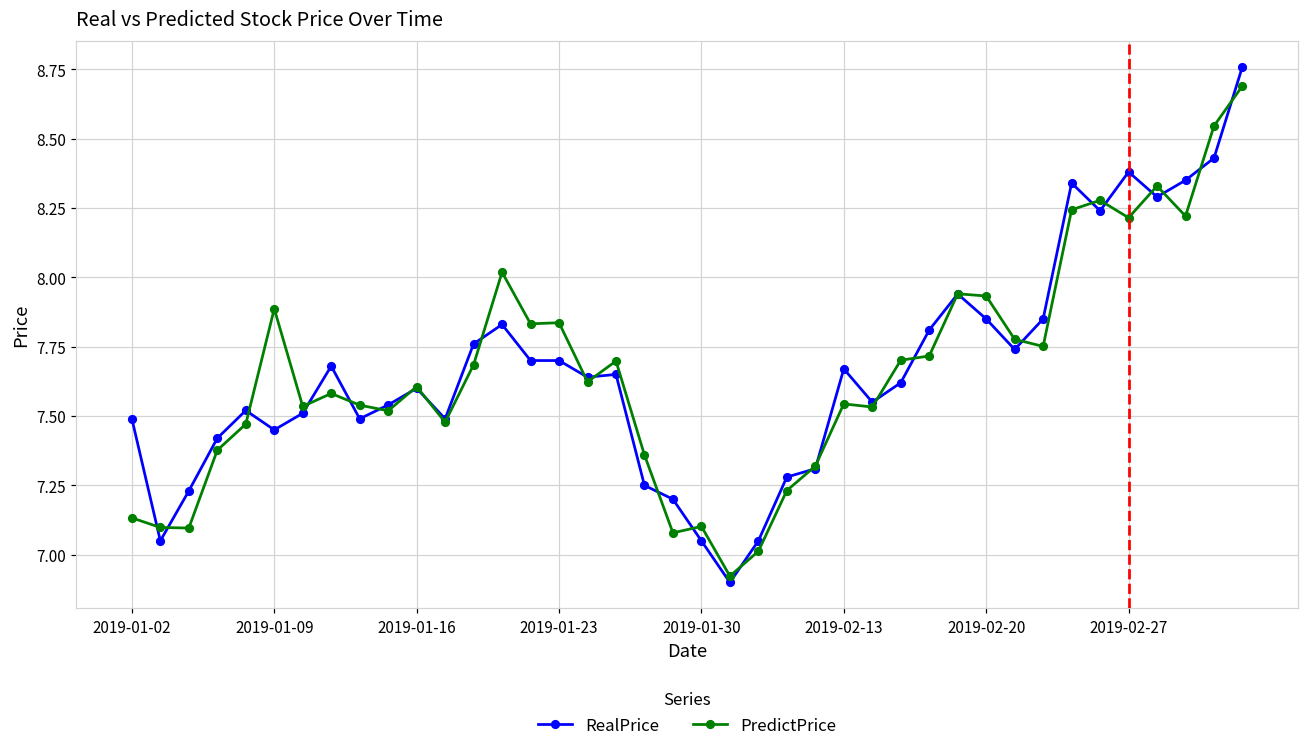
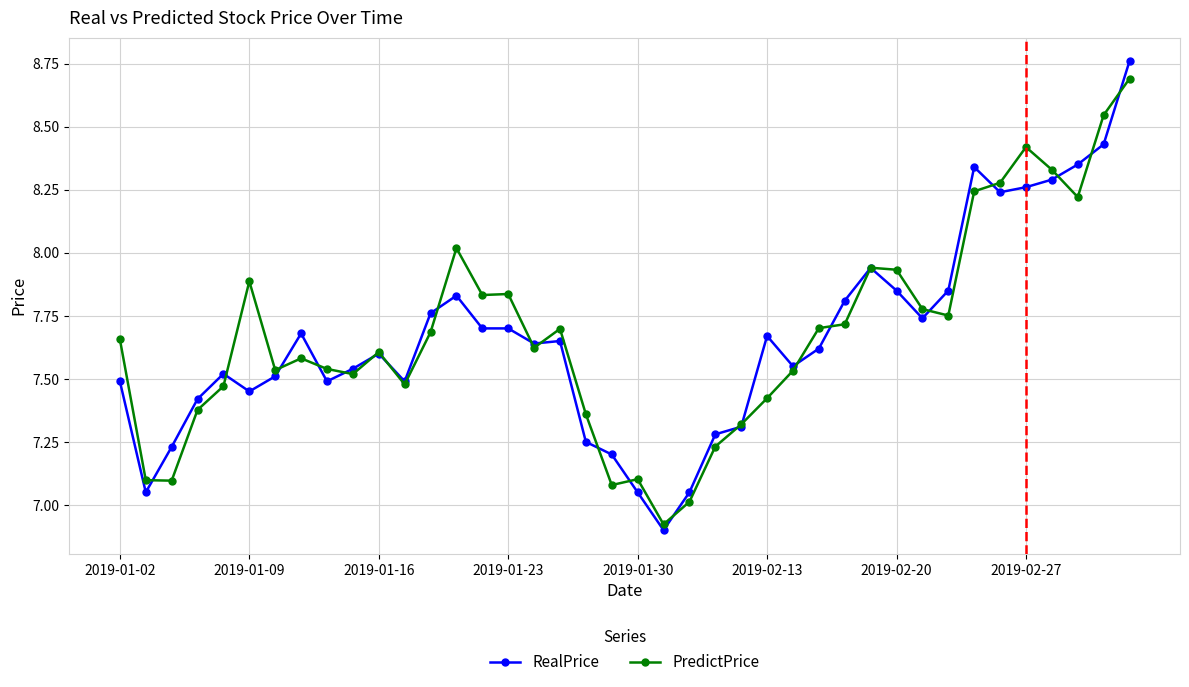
PredictPrice, 2019-01-02: 7.13 -> 7.66
PredictPrice, 2019-02-13: 7.54 -> 7.42
RealPrice, 2019-02-27: 8.38 -> 8.26
PredictPrice, 2019-02-27: 8.21 -> 8.42
